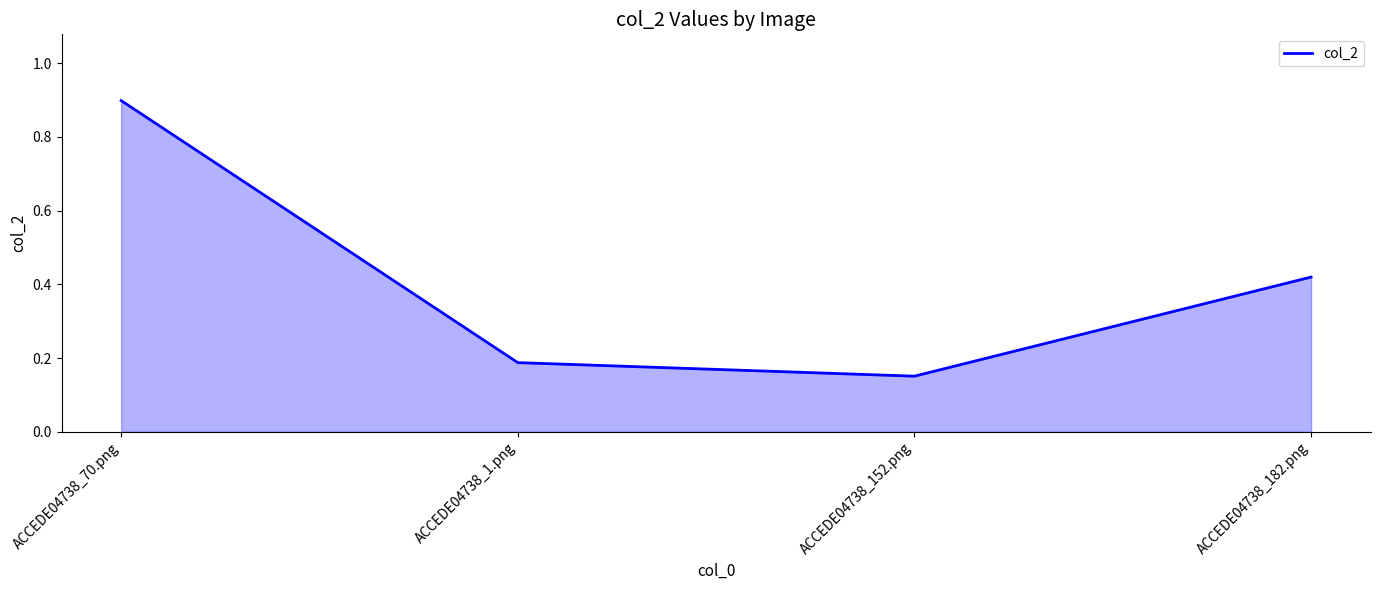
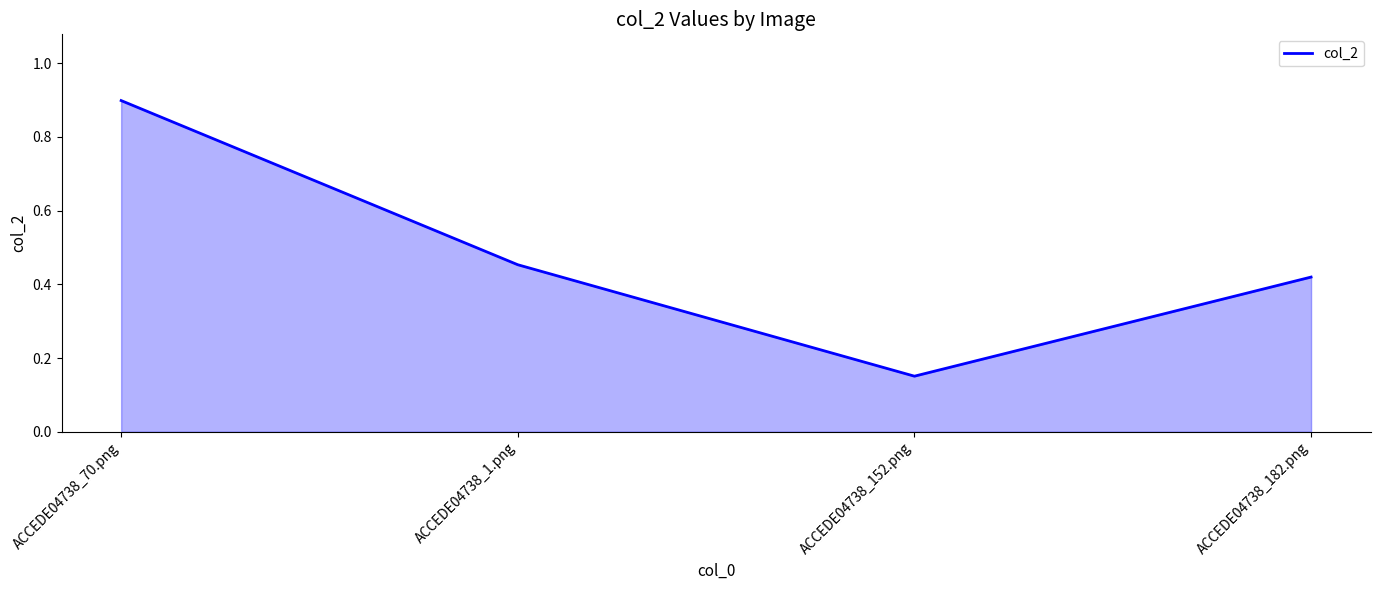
ACCEDE04738_1.png: 0.19 -> 0.45
